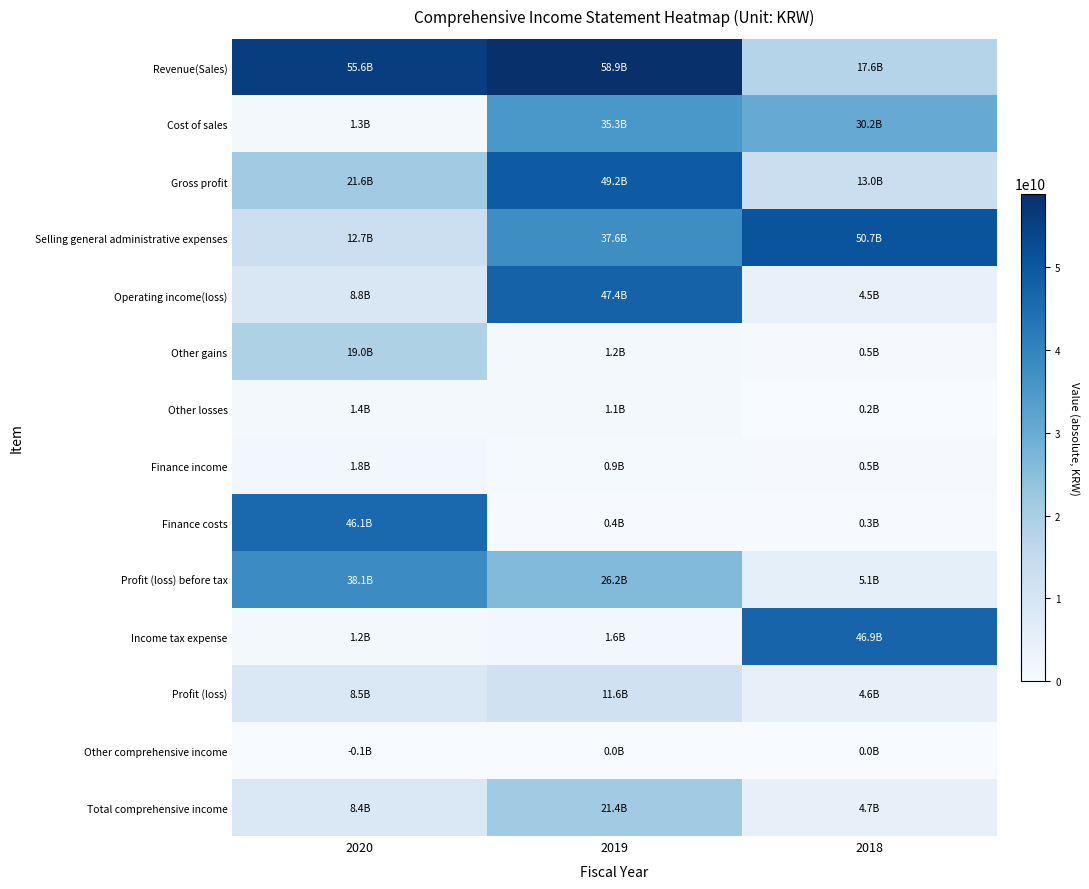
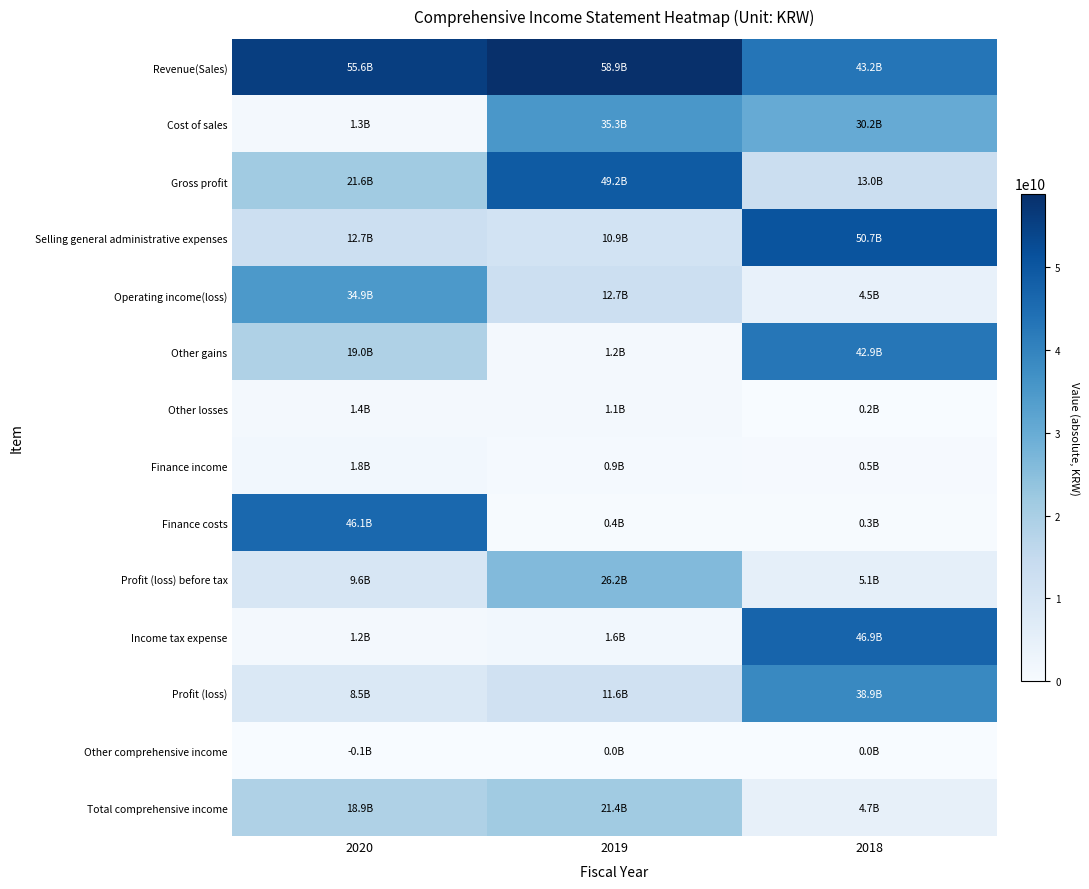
Revenue(Sales), 2018: 17.6B -> 43.2B
Selling general administrative expenses, 2019: 37.6B -> 10.9B
Operating income(loss), 2020: 8.8B -> 34.9B
Operating income(loss), 2019: 47.4B -> 12.7B
Other gains, 2018: 0.5B -> 42.9B
Profit (loss) before tax, 2020: 38.1B -> 9.6B
Profit (loss), 2018: 4.6B -> 38.9B
Total comprehensive income, 2020: 8.4B -> 18.9B
